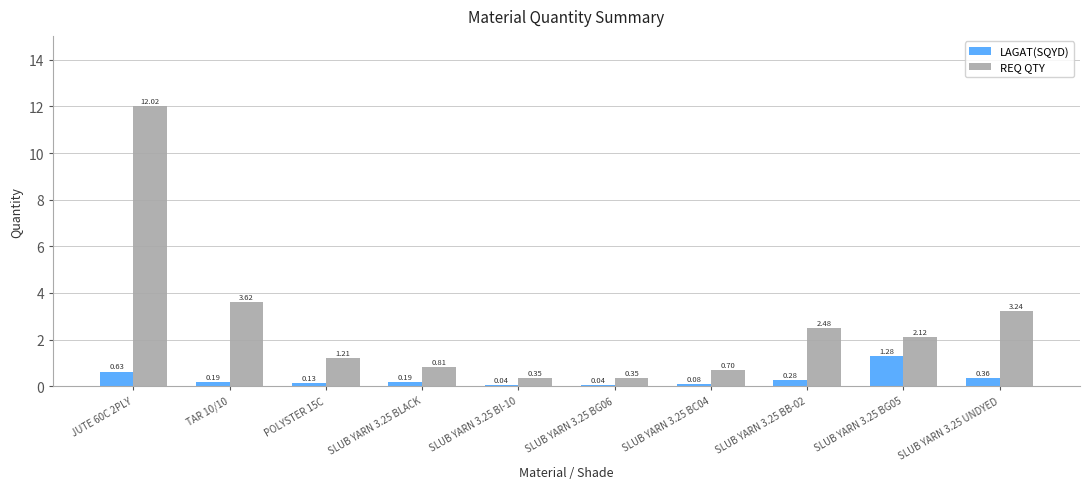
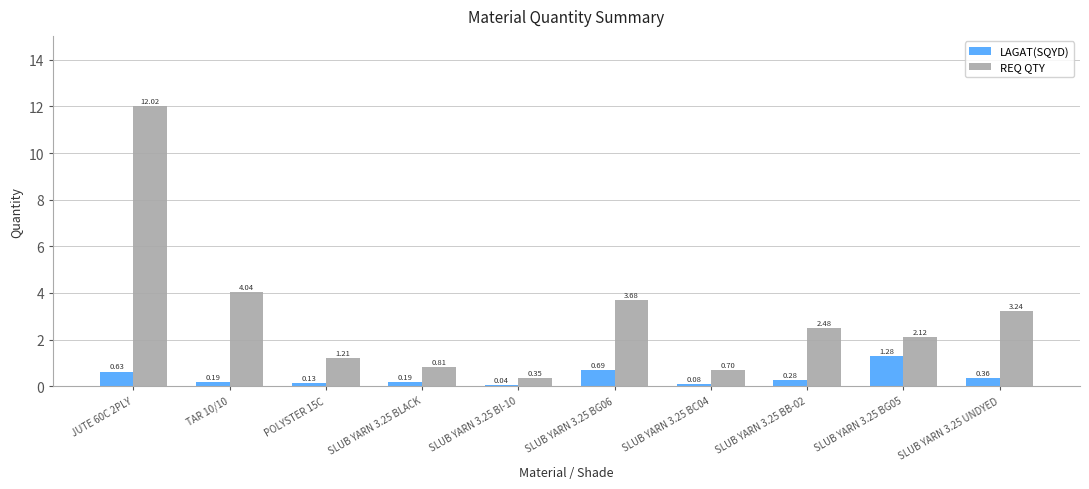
REQ QTY, TAR 10/10: 3.62 -> 4.04
LAGAT(SQYD), SLUB YARN 3.25 BG06: 0.04 -> 0.69
REQ QTY, SLUB YARN 3.25 BG06: 0.35 -> 3.68
